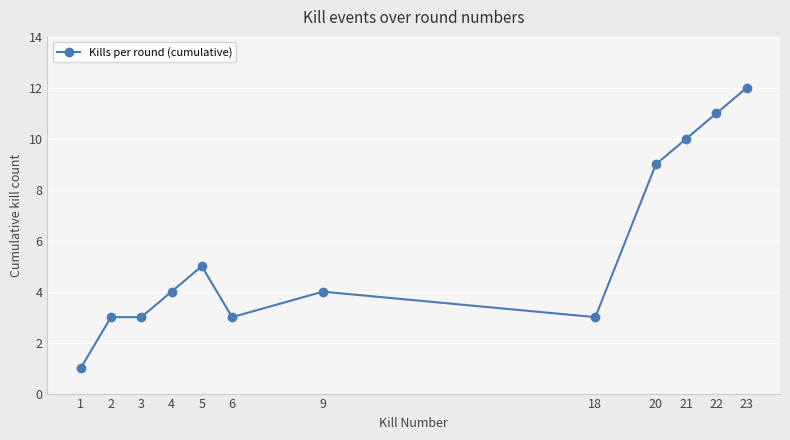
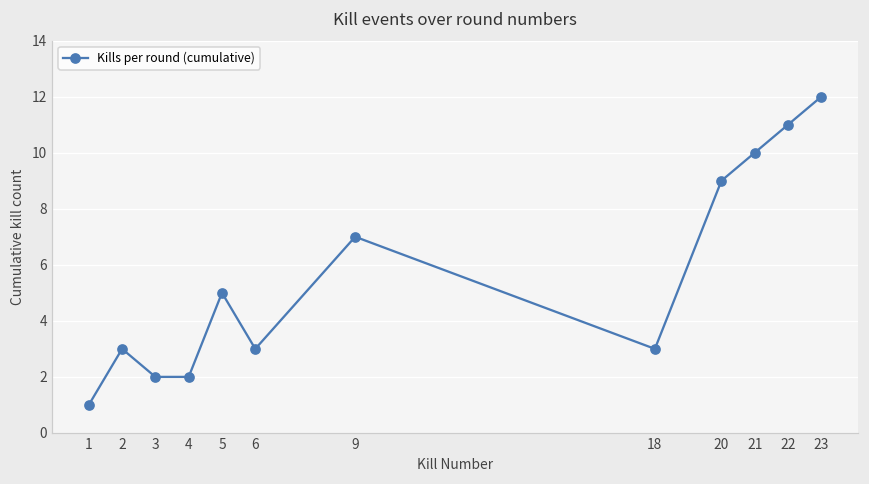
3: 3 -> 2
4: 4 -> 2
9: 4 -> 7
